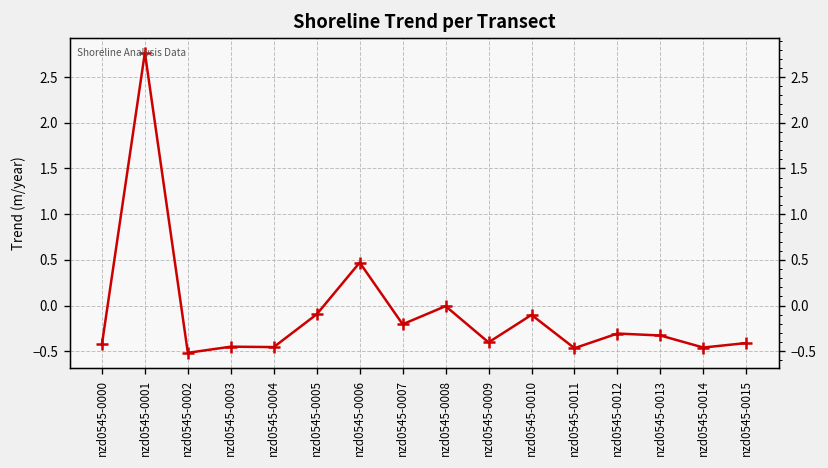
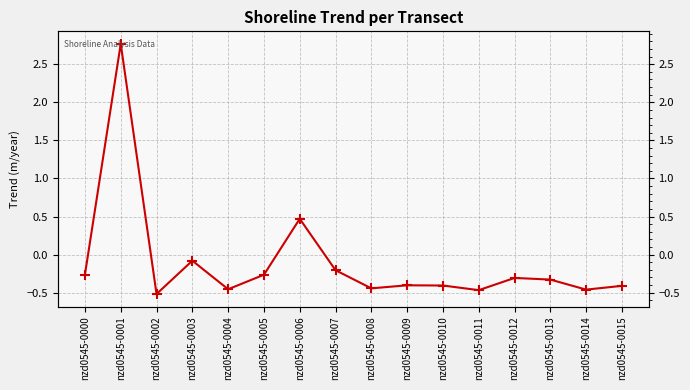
nzd0545-0000: -0.4 -> -0.3
nzd0545-0003: -0.5 -> -0.1
nzd0545-0005: -0.1 -> -0.3
nzd0545-0008: 0.0 -> -0.4
nzd0545-0010: -0.1 -> -0.4
